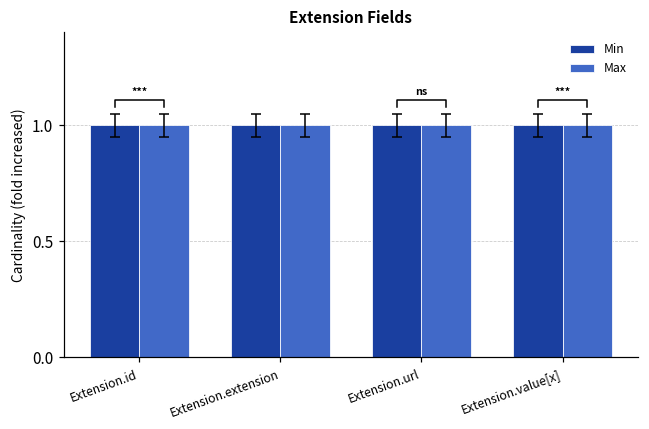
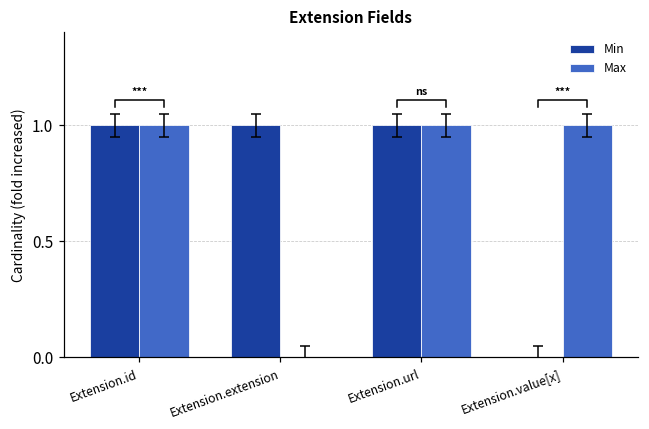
Max, Extension.extension: 1 -> 0
Min, Extension.value[x]: 1 -> 0
